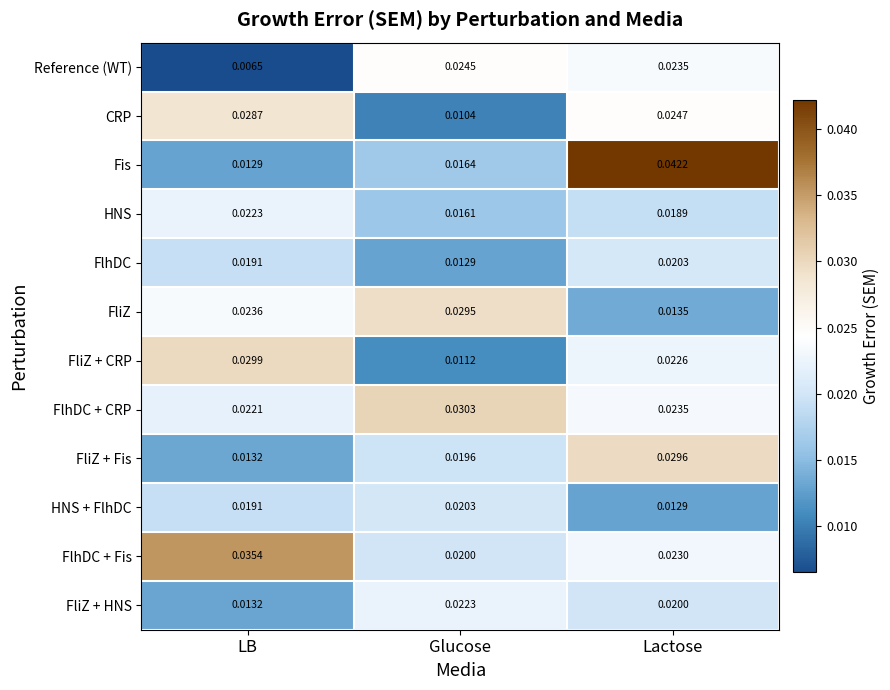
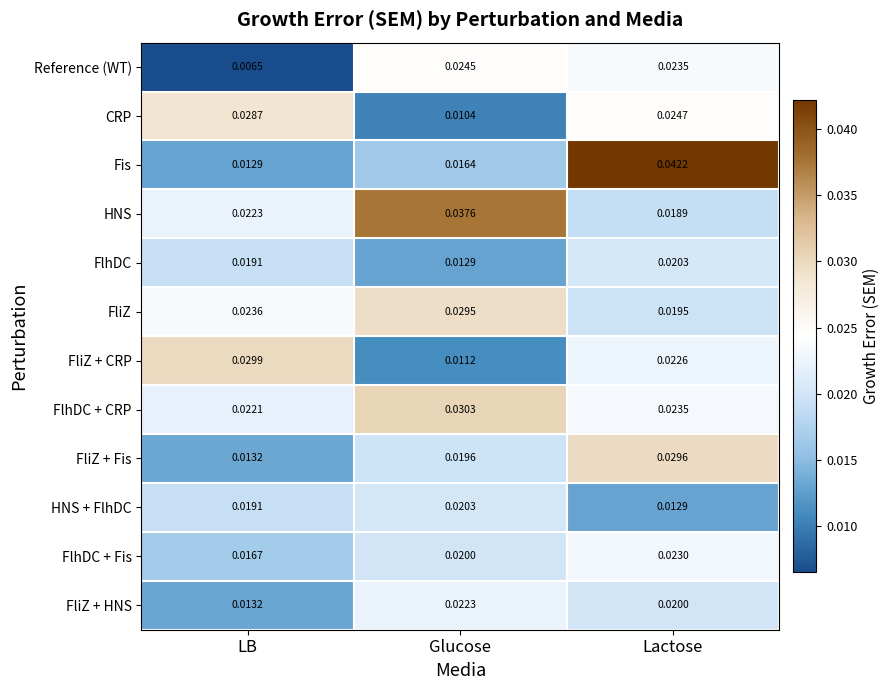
HNS, Glucose: 0.0161 -> 0.0376
FliZ, Lactose: 0.0135 -> 0.0195
FlhDC + Fis, LB: 0.0354 -> 0.0167
